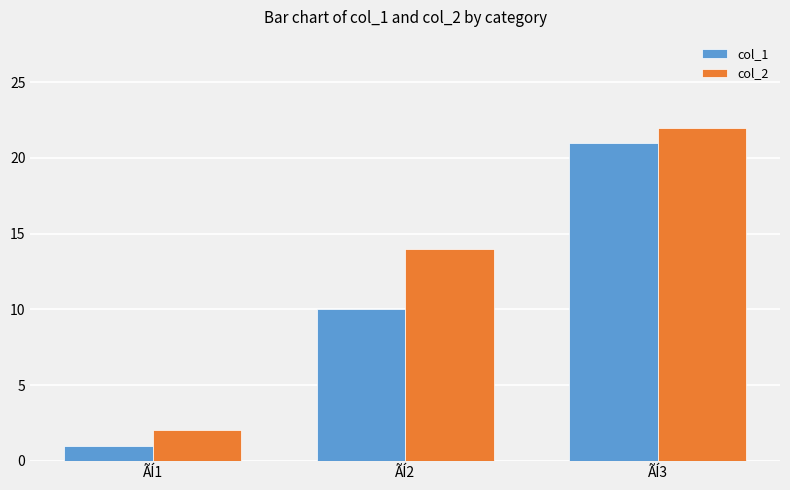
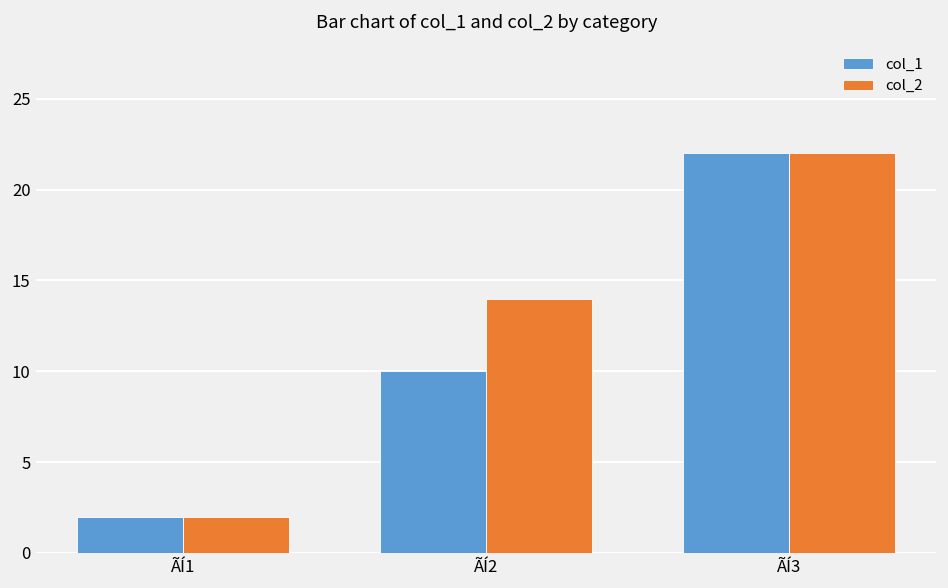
col_1, ÃÍ1: 1 -> 2
col_1, ÃÍ3: 21 -> 22
